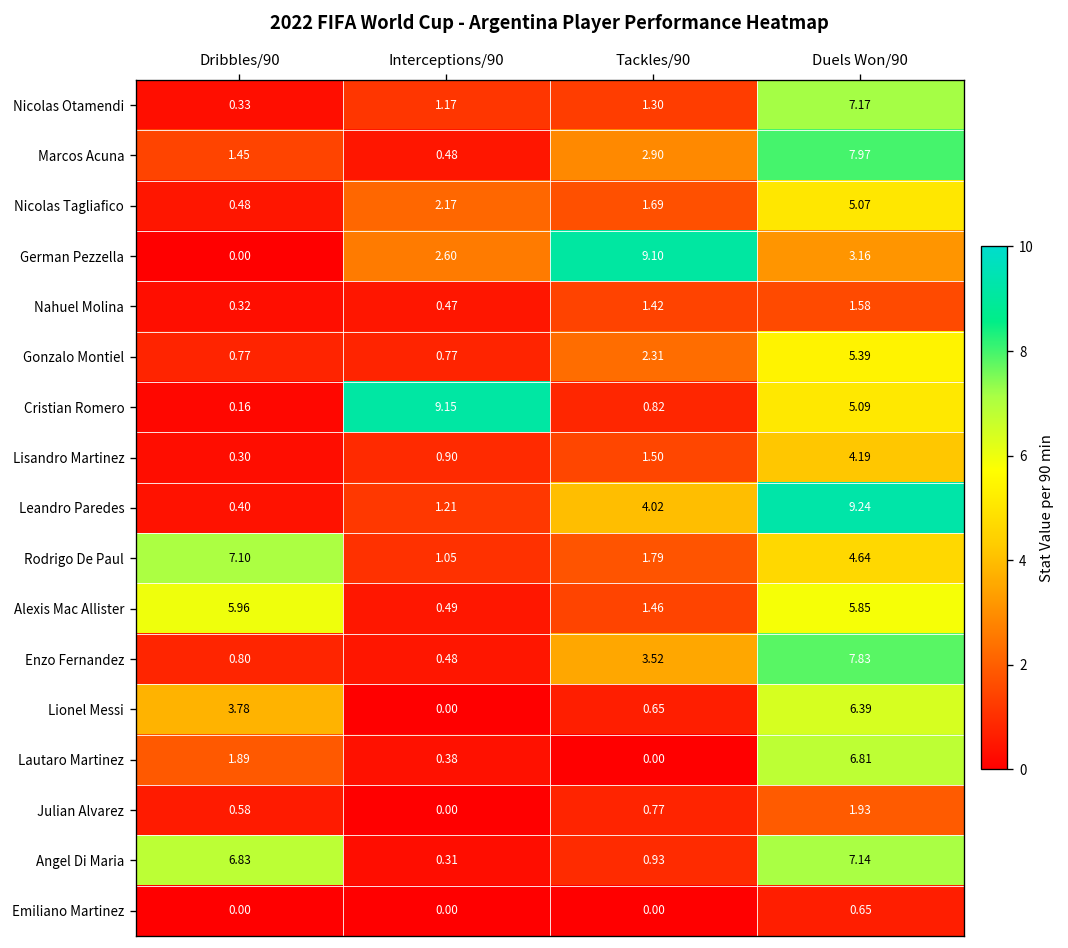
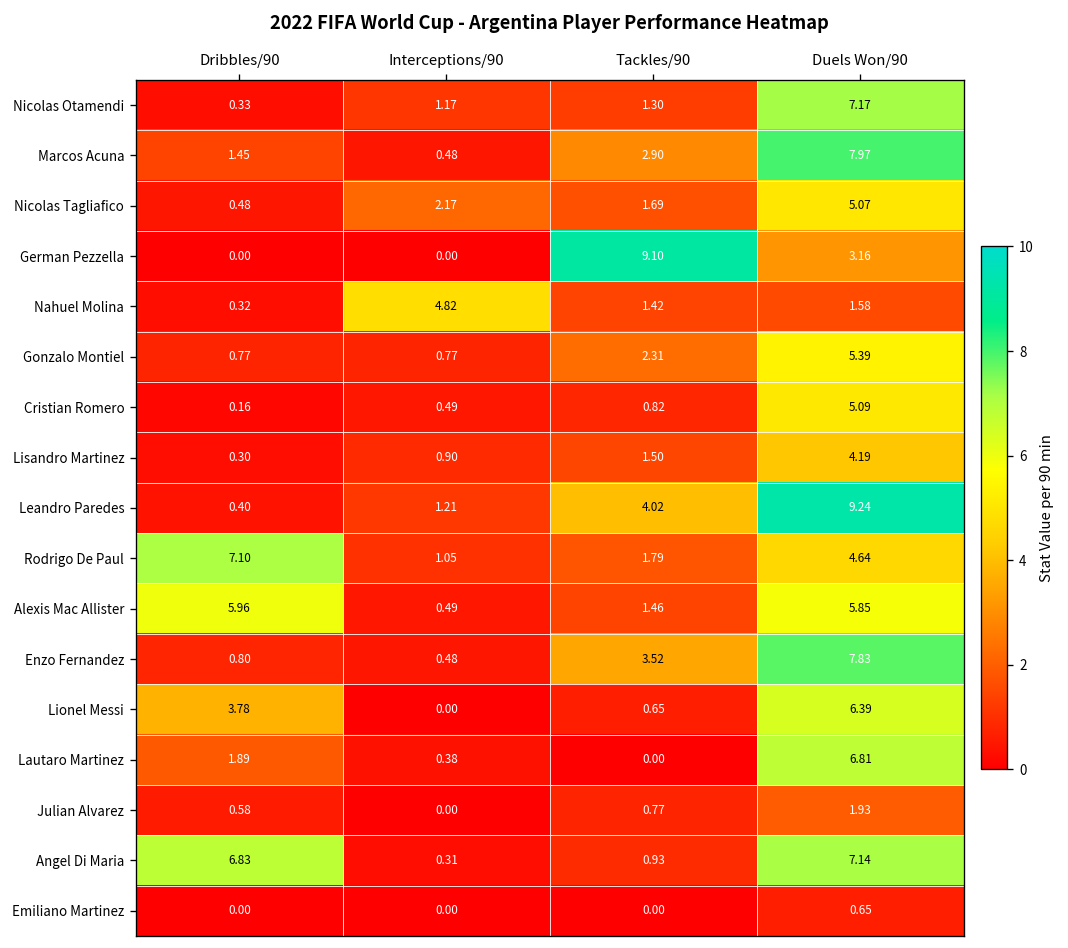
German Pezzella, Interceptions/90: 2.60 -> 0.00
Nahuel Molina, Interceptions/90: 0.47 -> 4.82
Cristian Romero, Interceptions/90: 9.15 -> 0.49
